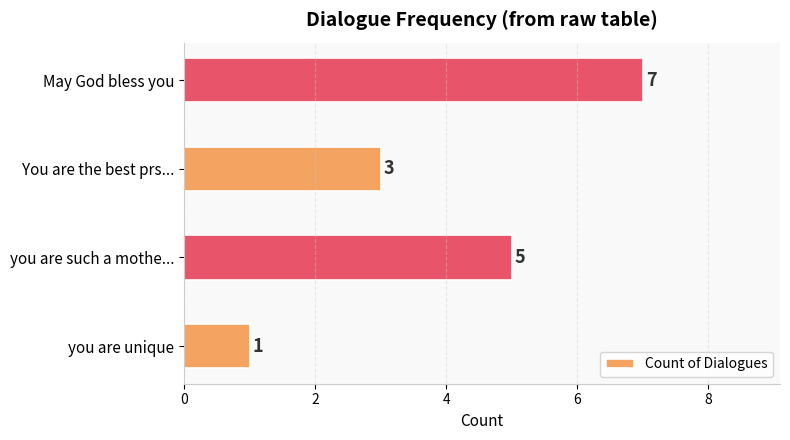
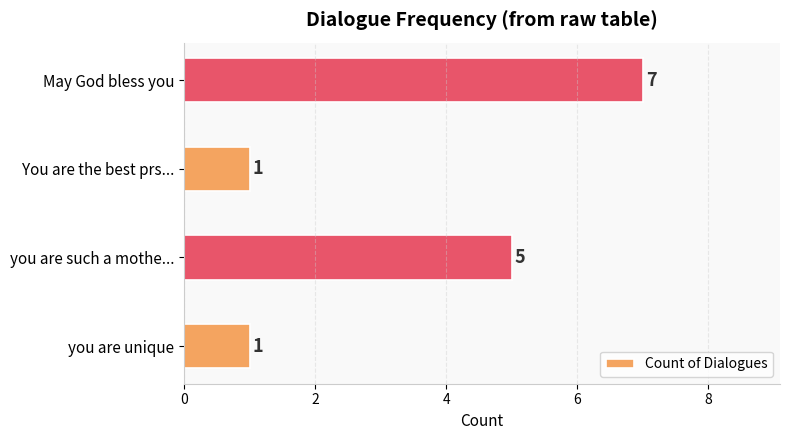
You are the best prs...: 3 -> 1
